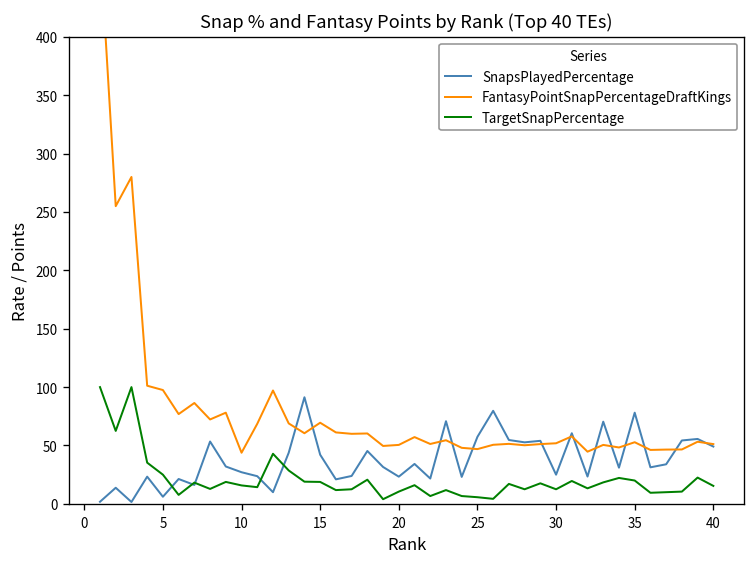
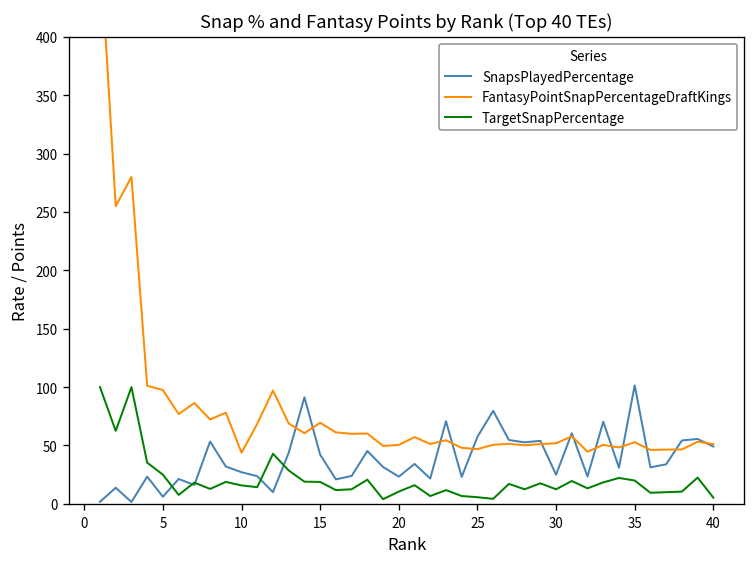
SnapsPlayedPercentage, 35: 80 -> 100
TargetSnapPercentage, 40: 20 -> 10
